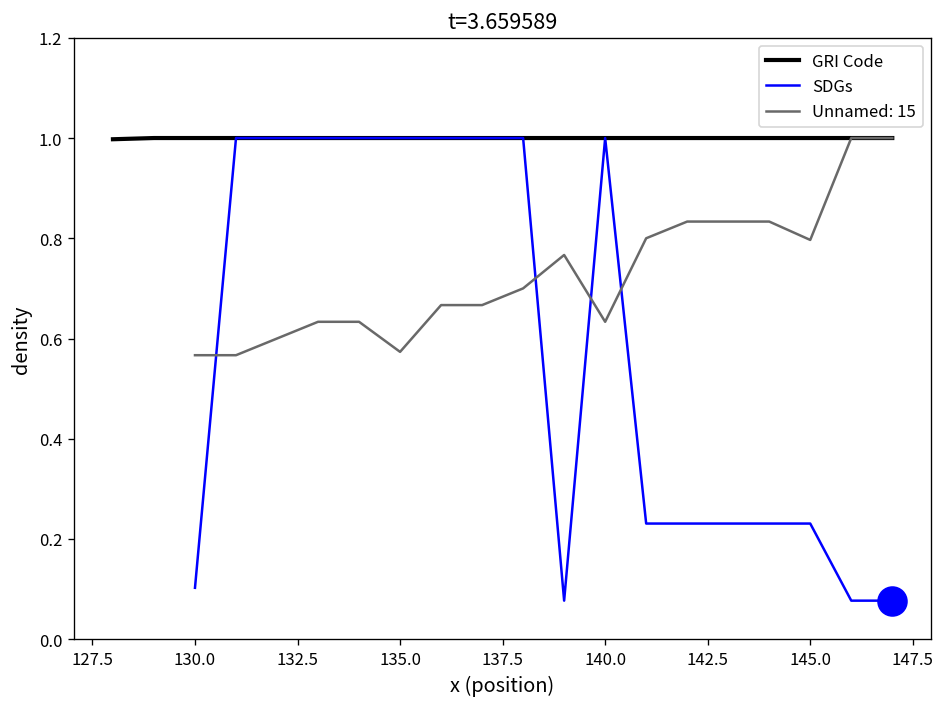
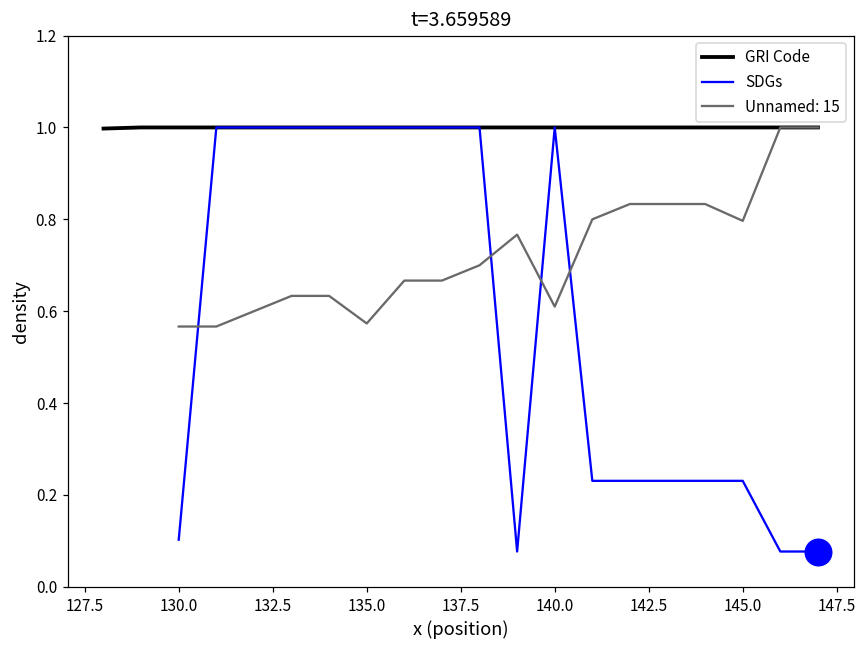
Unnamed: 15, 140.0: 0.63 -> 0.61
